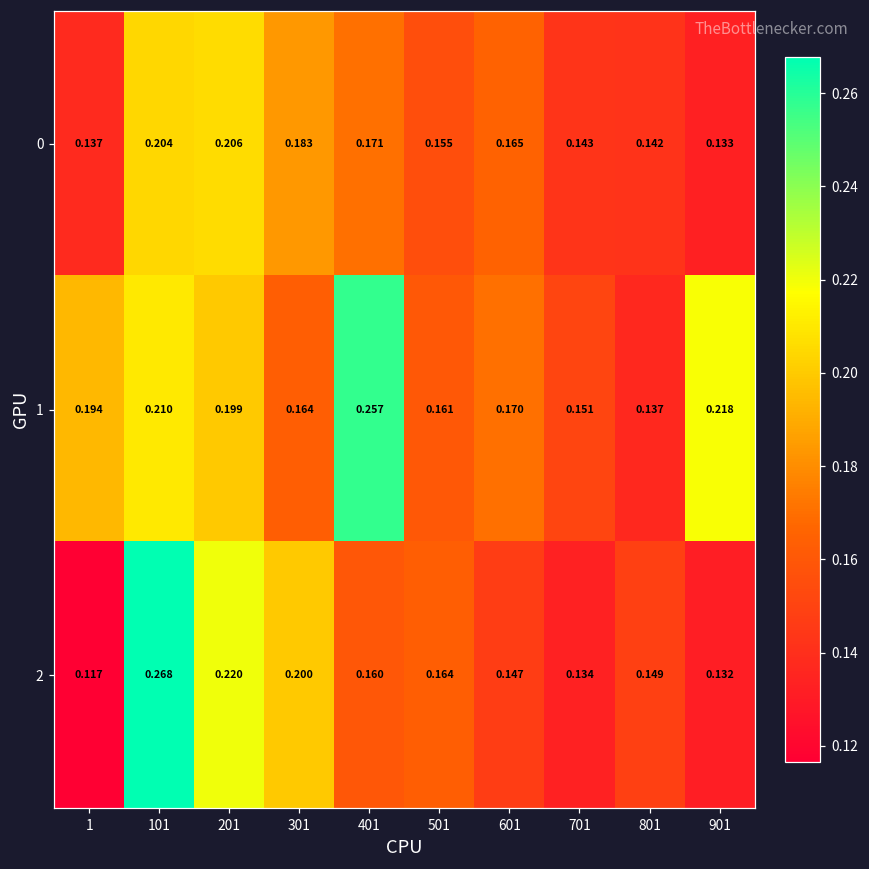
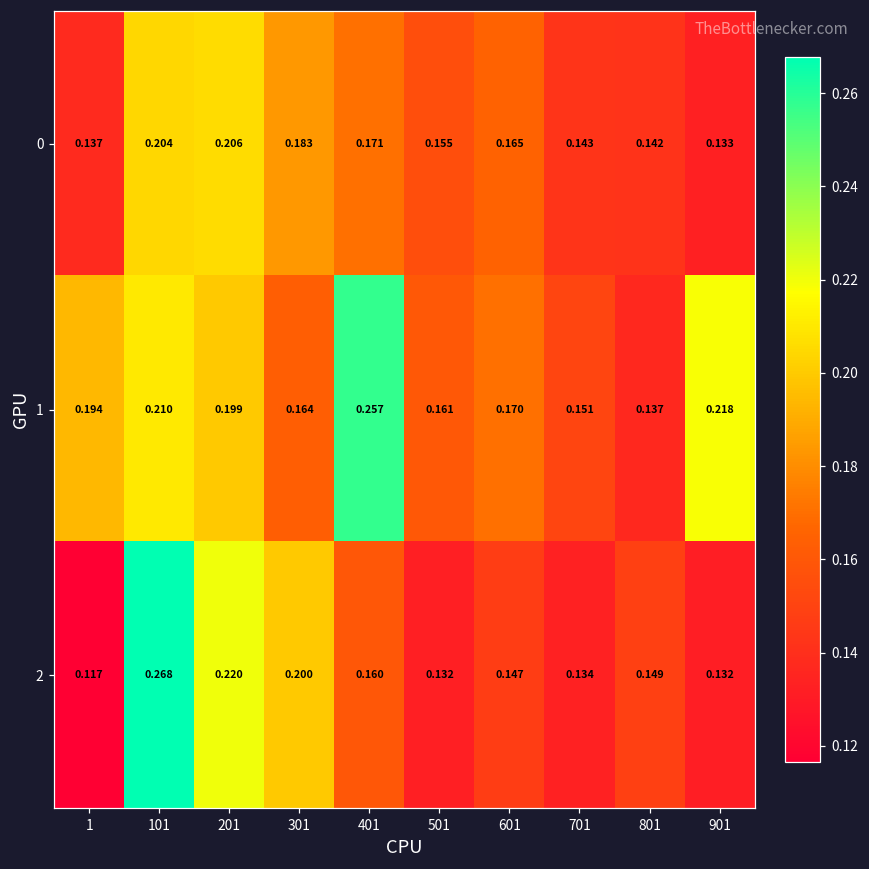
2, 501: 0.164 -> 0.132
